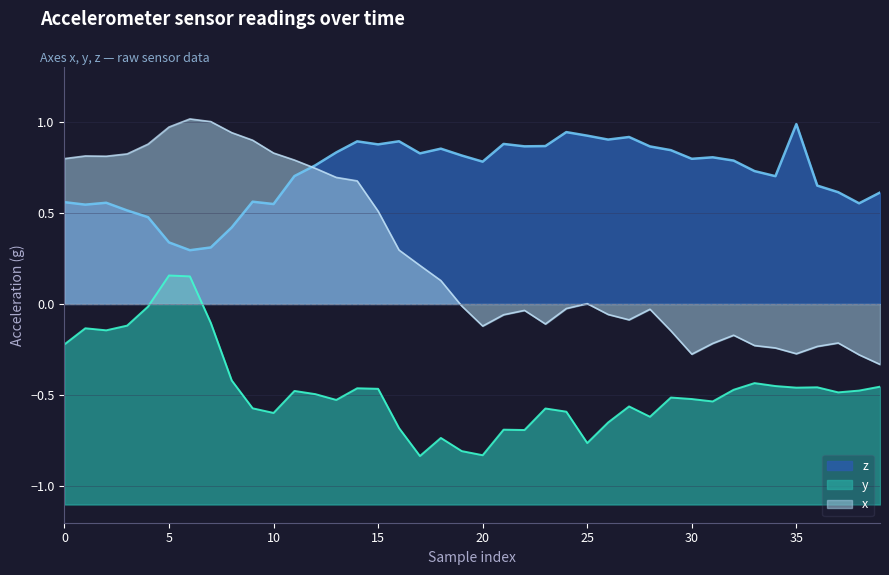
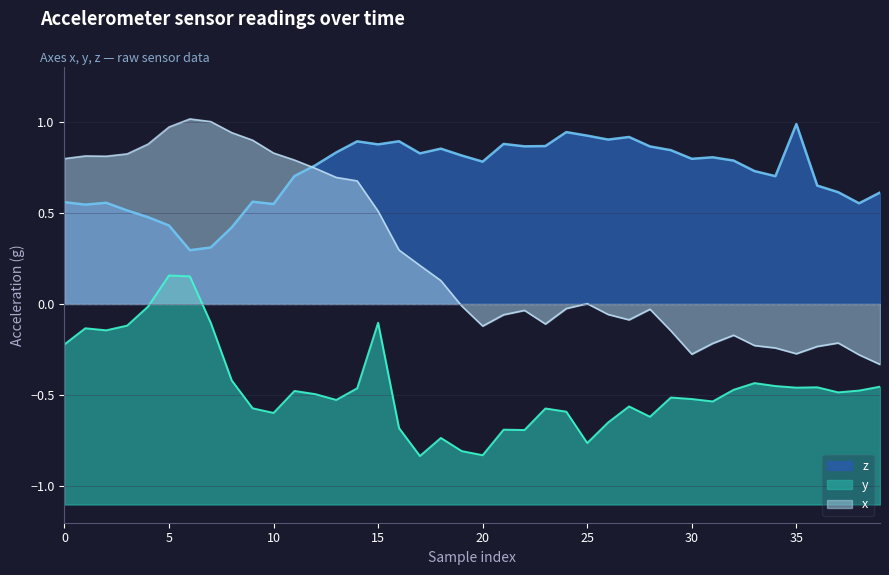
z, 5: 0.34 -> 0.43
y, 15: -0.47 -> -0.10
